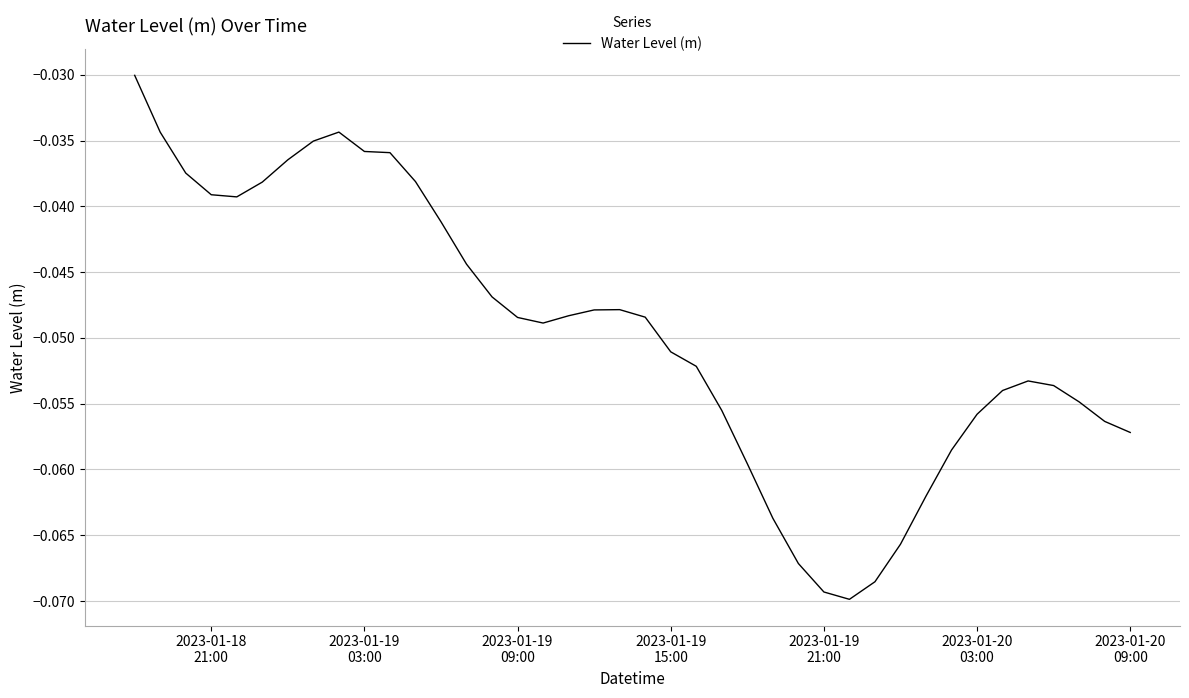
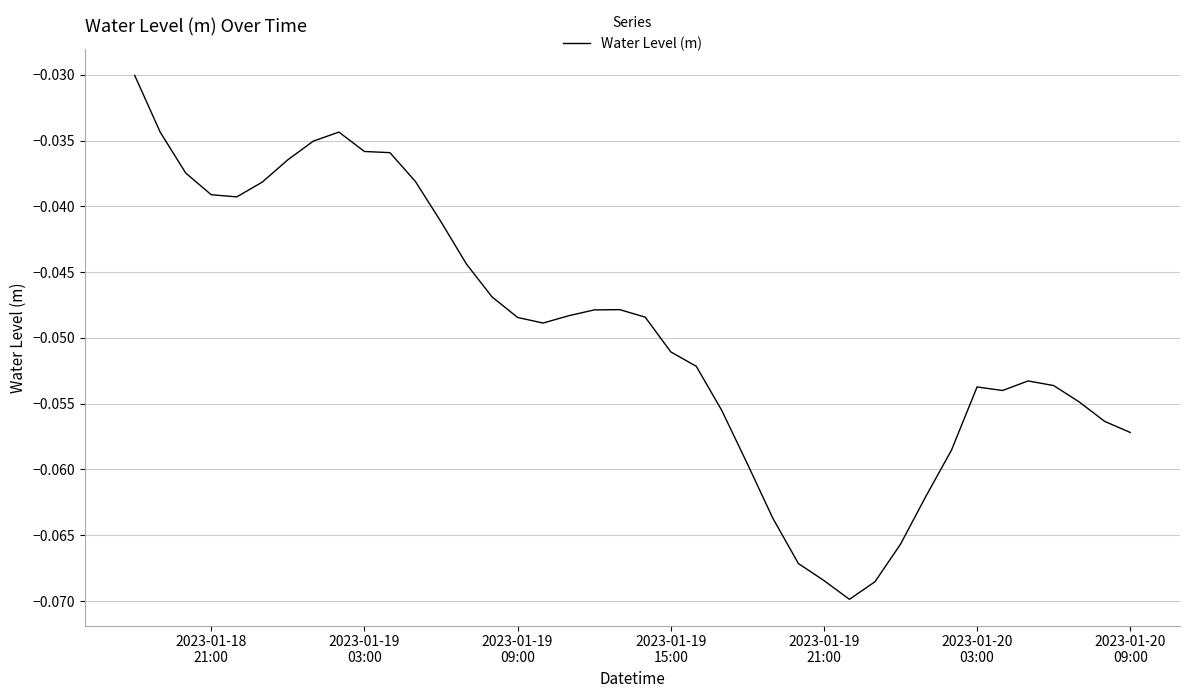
2023-01-19 21:00: -0.0693 -> -0.0684
2023-01-20 03:00: -0.0558 -> -0.0537
